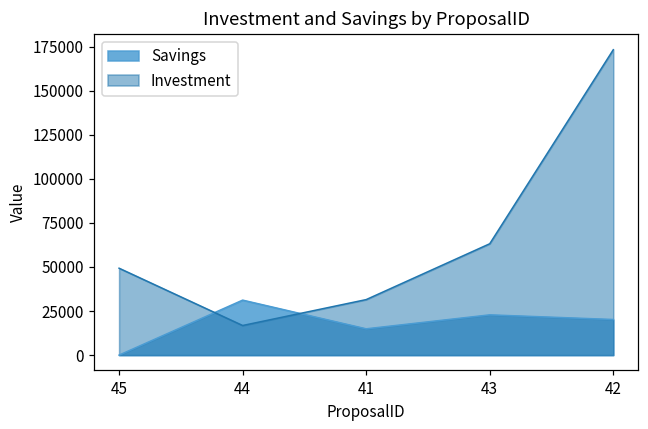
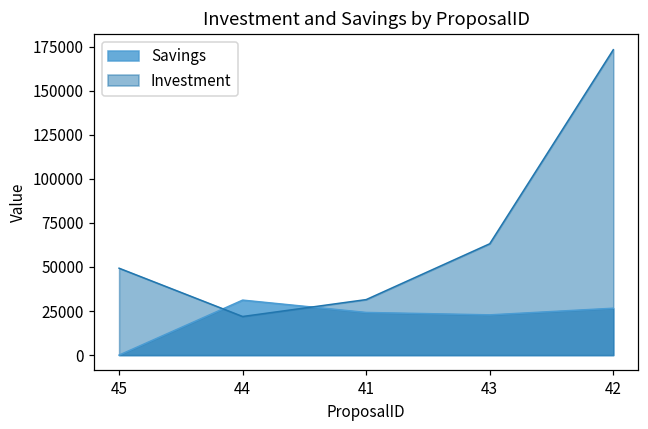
Investment, 44: 17000 -> 22000
Savings, 41: 15000 -> 24000
Savings, 42: 20000 -> 27000
